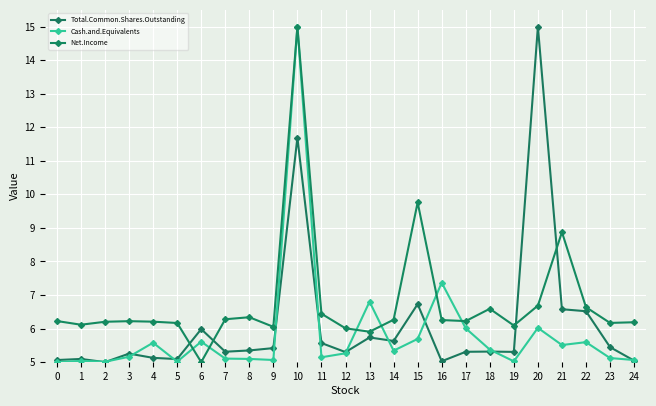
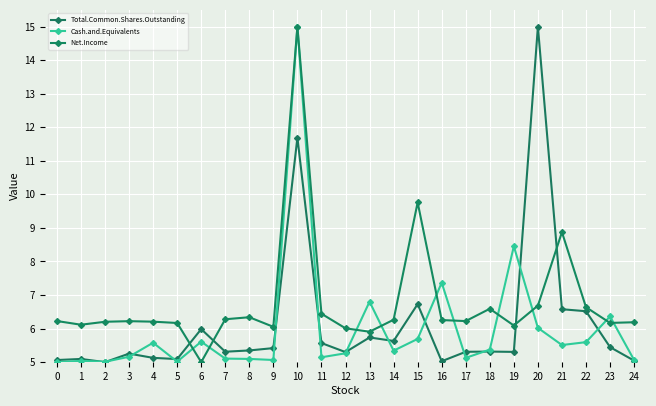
Cash.and.Equivalents, 17: 6.0 -> 5.1
Cash.and.Equivalents, 19: 5.0 -> 8.5
Cash.and.Equivalents, 23: 5.1 -> 6.4
